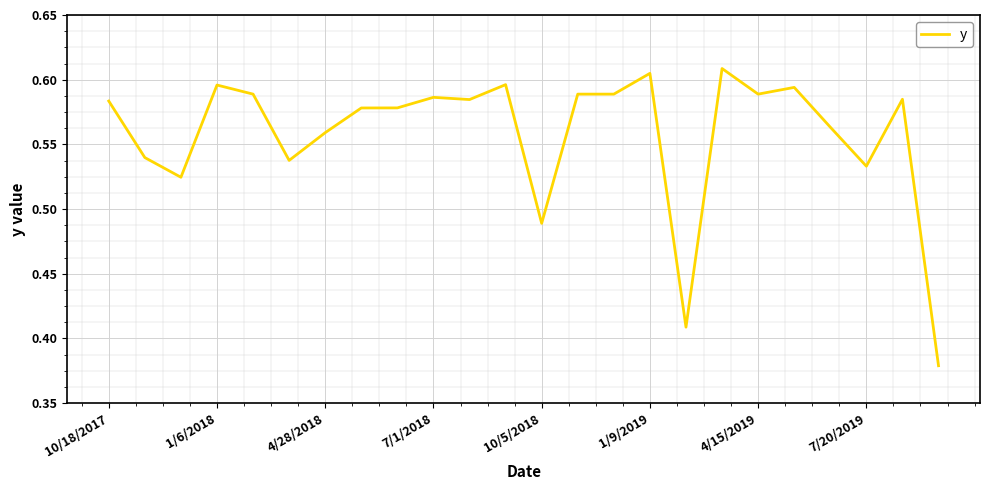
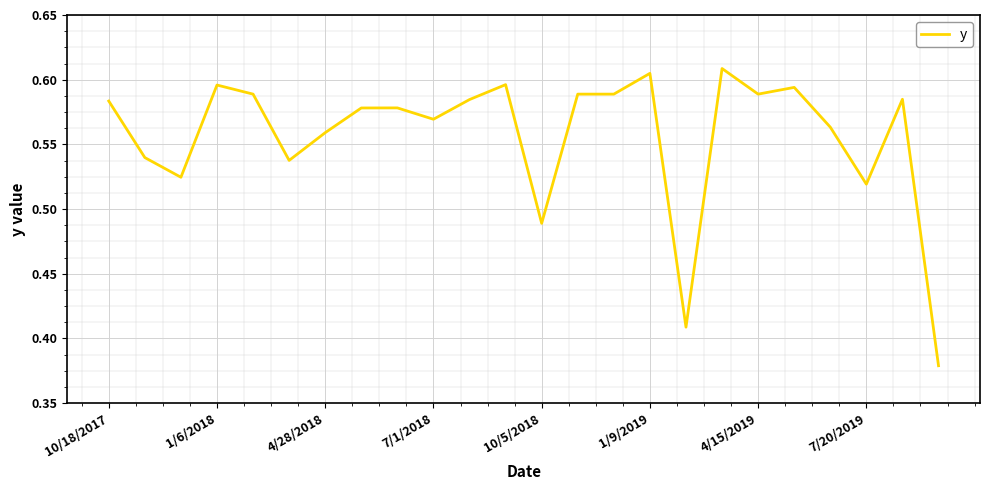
7/1/2018: 0.586 -> 0.569
7/20/2019: 0.533 -> 0.519
